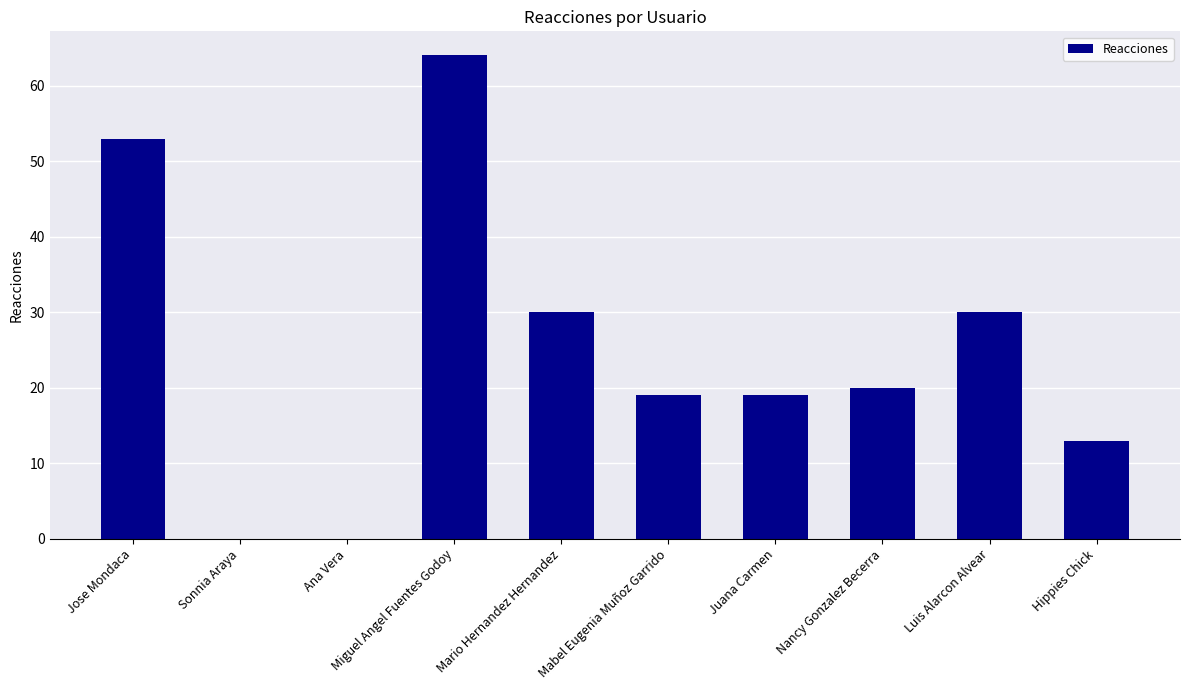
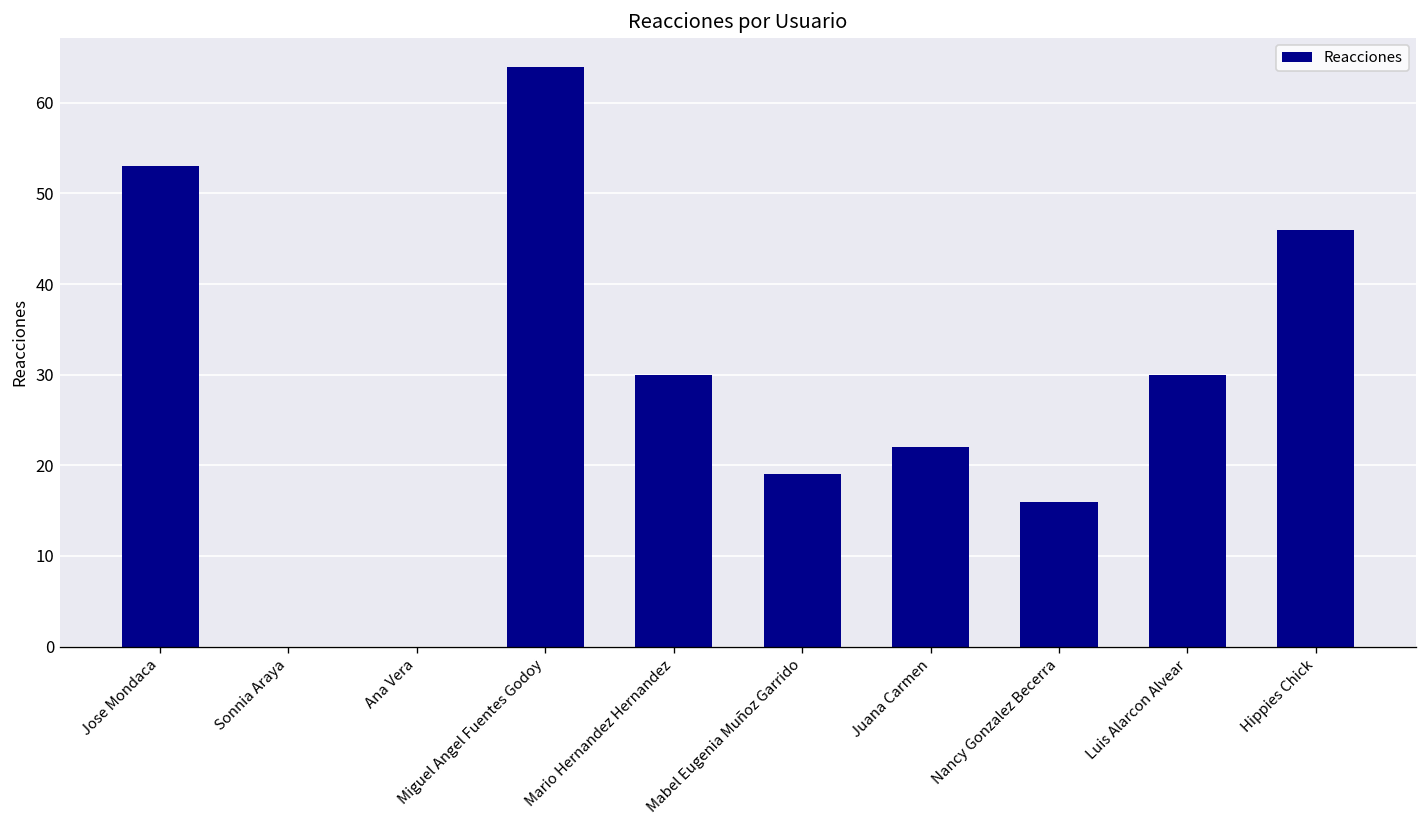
Juana Carmen: 19 -> 22
Nancy Gonzalez Becerra: 20 -> 16
Hippies Chick: 13 -> 46
